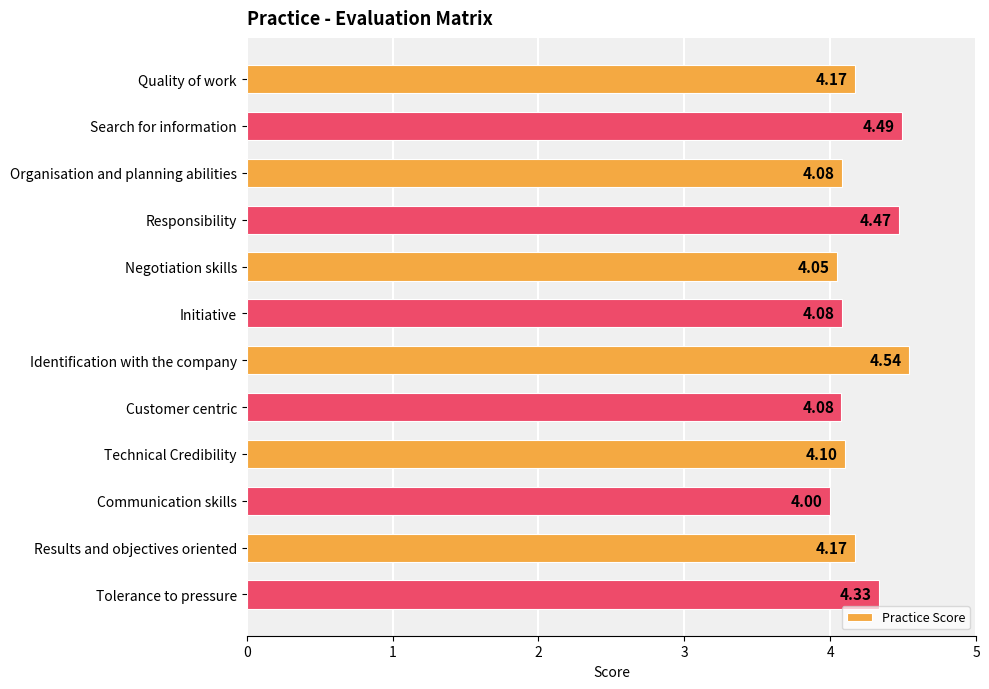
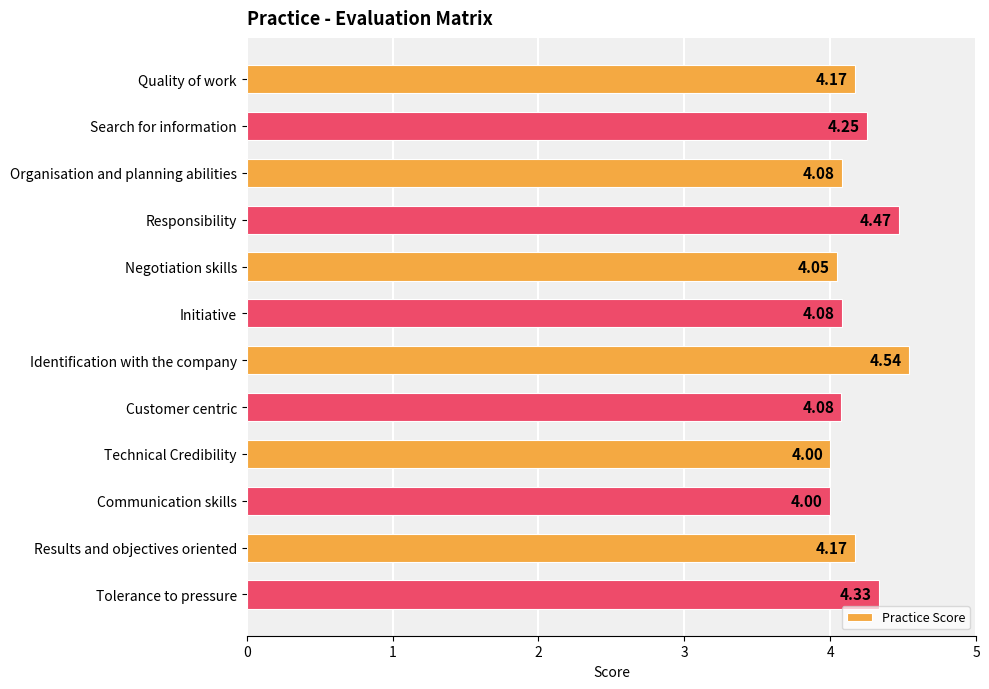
Search for information: 4.49 -> 4.25
Technical Credibility: 4.10 -> 4.00
